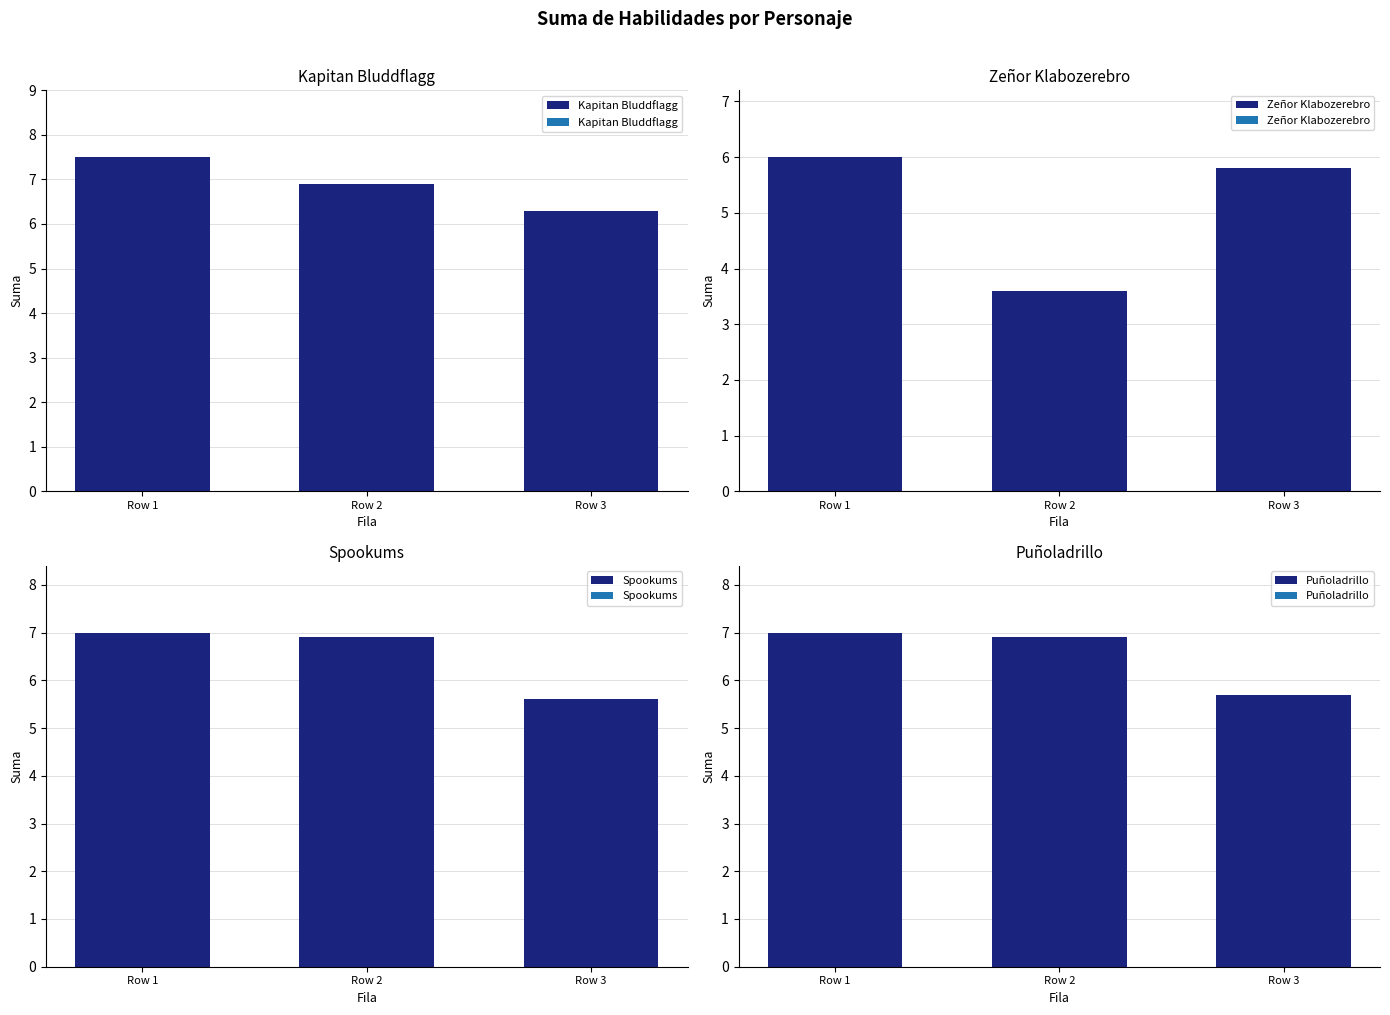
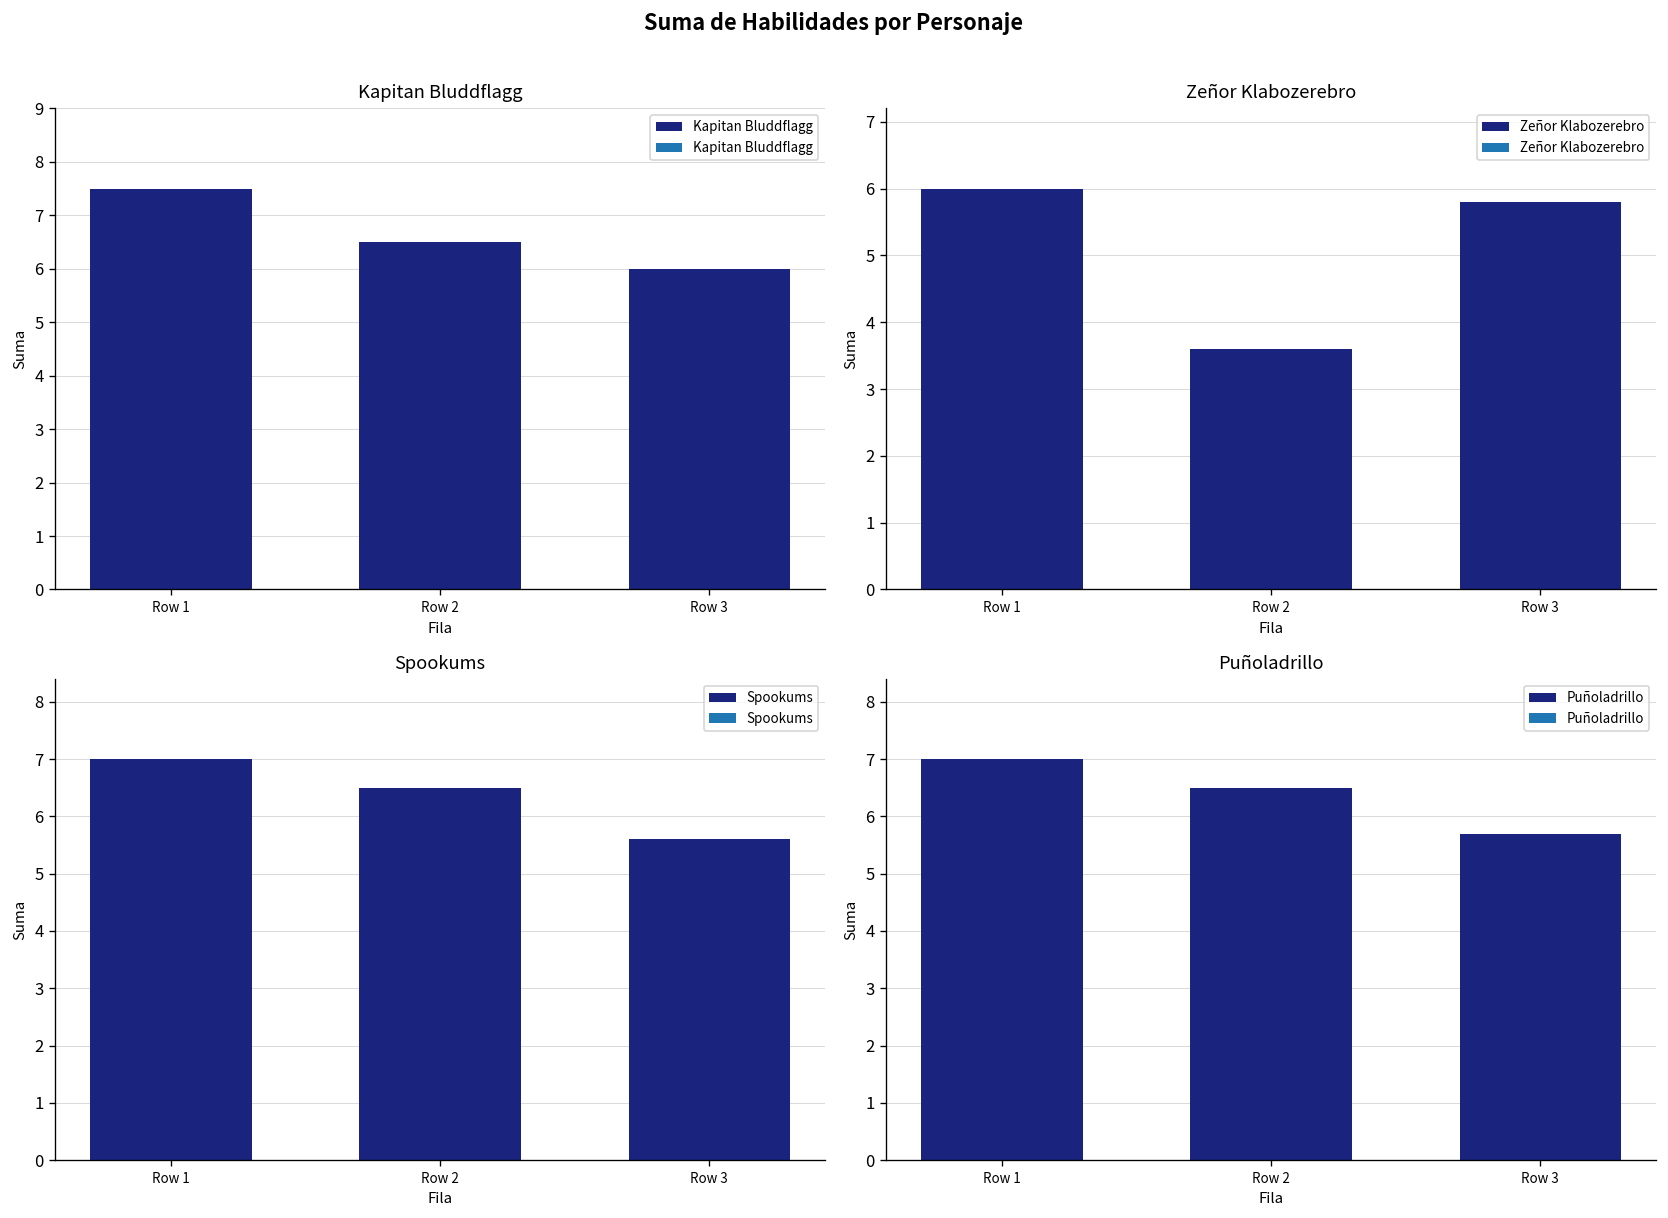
Kapitan Bluddflagg, Row 2: 6.9 -> 6.5
Kapitan Bluddflagg, Row 3: 6.3 -> 6.0
Spookums, Row 2: 6.9 -> 6.5
Puñoladrillo, Row 2: 6.9 -> 6.5
